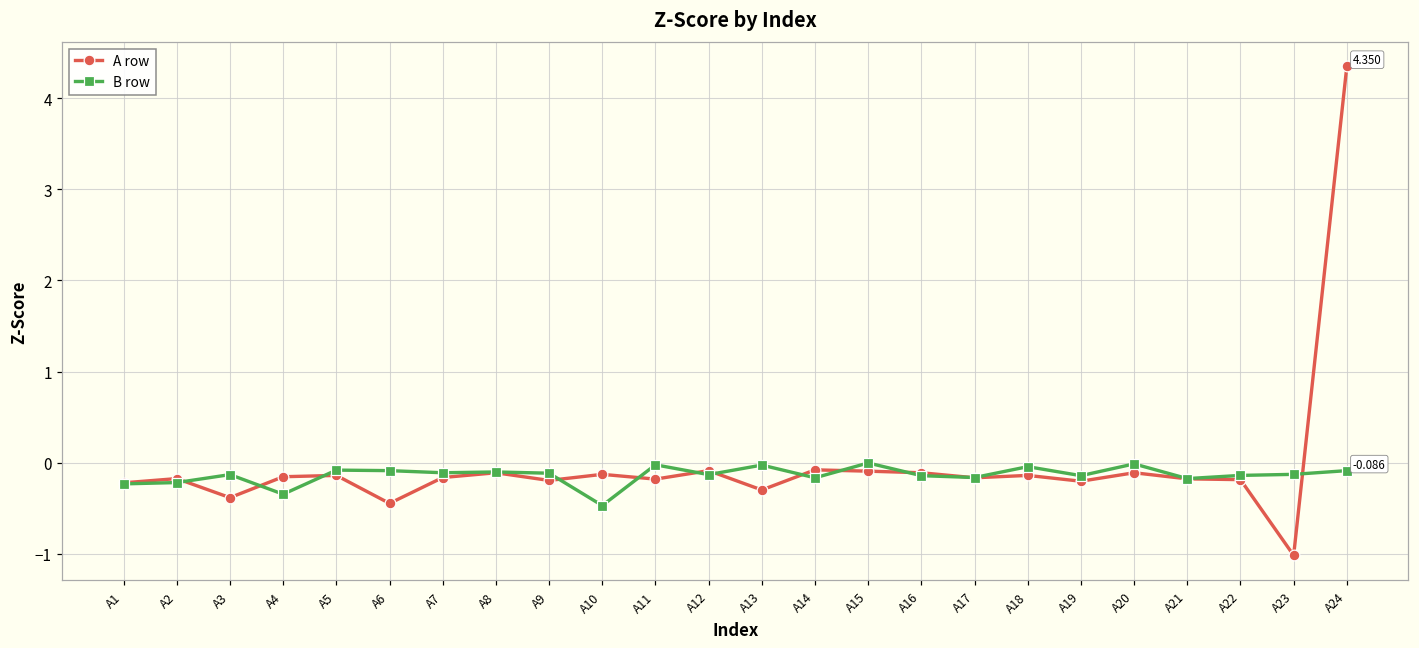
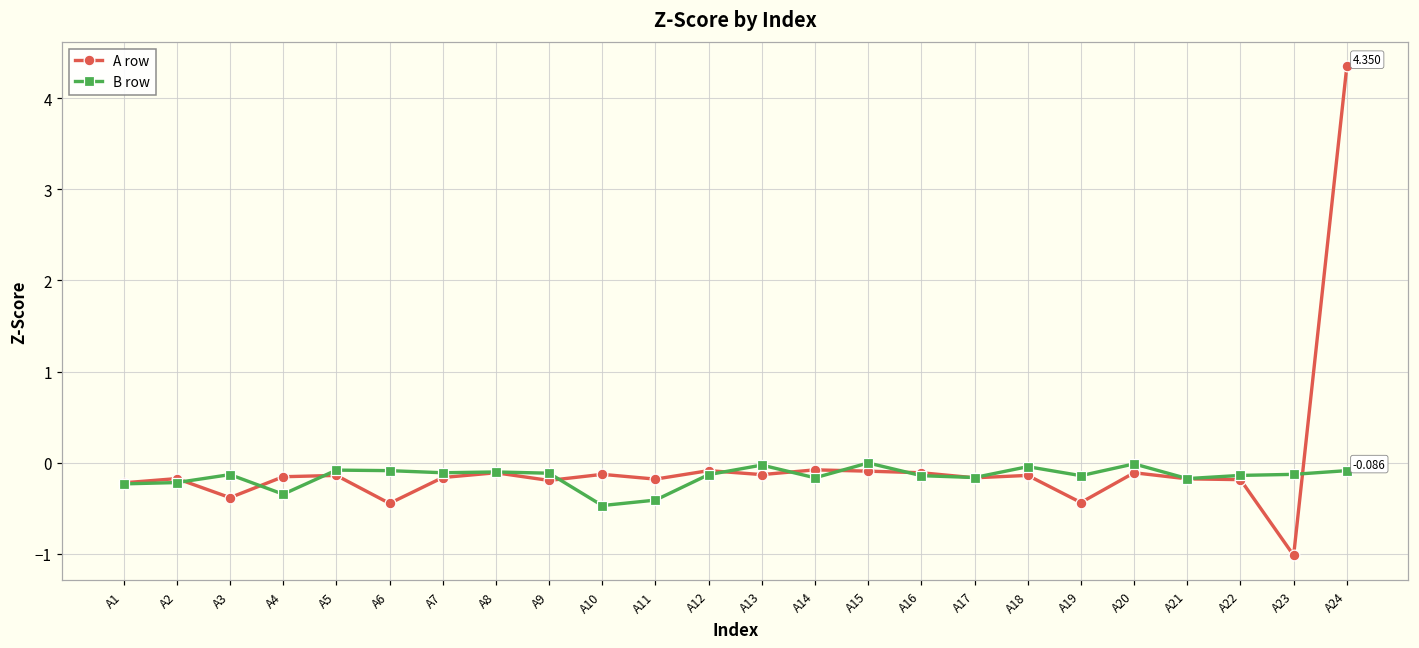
B row, A11: 0.0 -> -0.4
A row, A13: -0.3 -> -0.1
A row, A19: -0.2 -> -0.4
